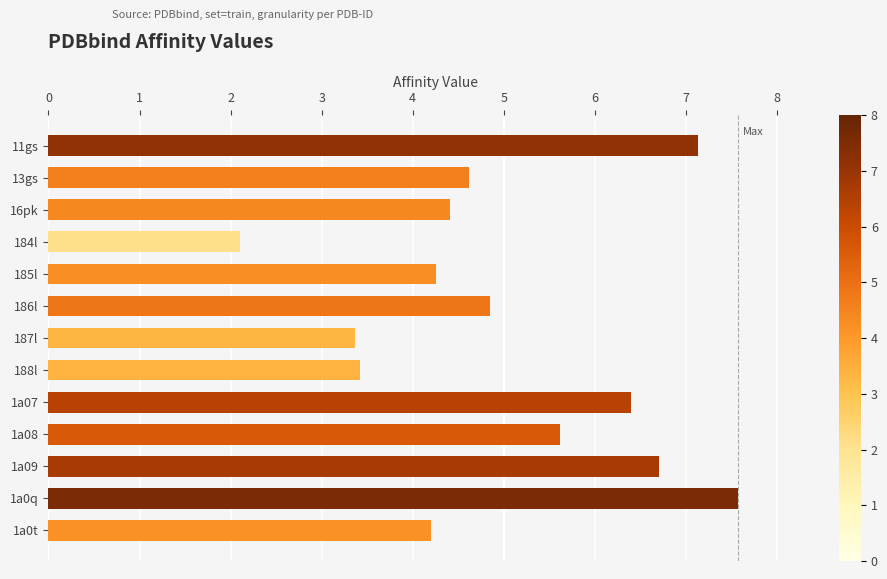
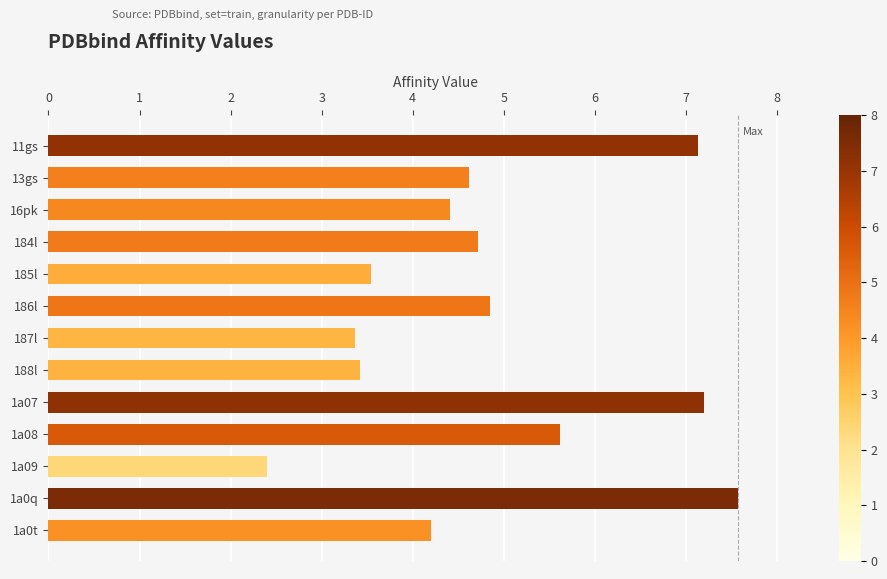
184l: 2.1 -> 4.7
185l: 4.3 -> 3.5
1a07: 6.4 -> 7.2
1a09: 6.7 -> 2.4
